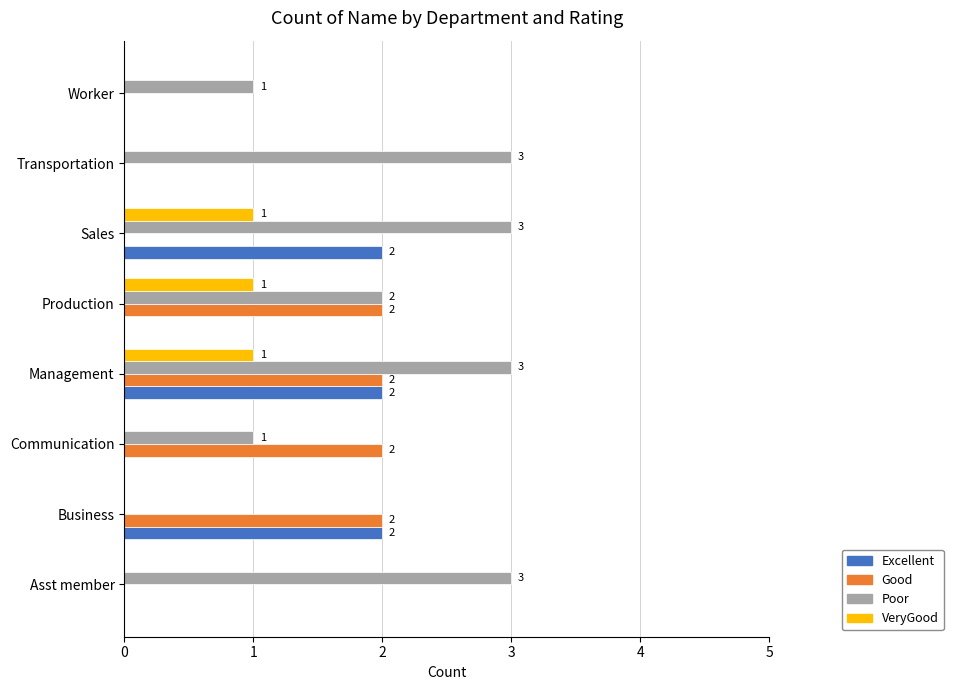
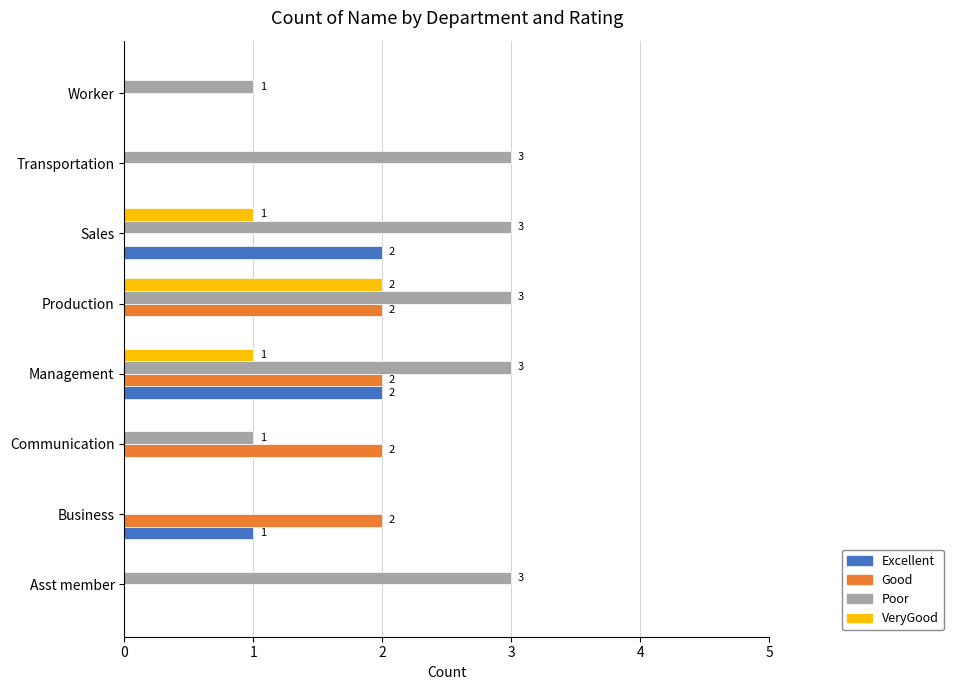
VeryGood, Production: 1 -> 2
Poor, Production: 2 -> 3
Excellent, Business: 2 -> 1
